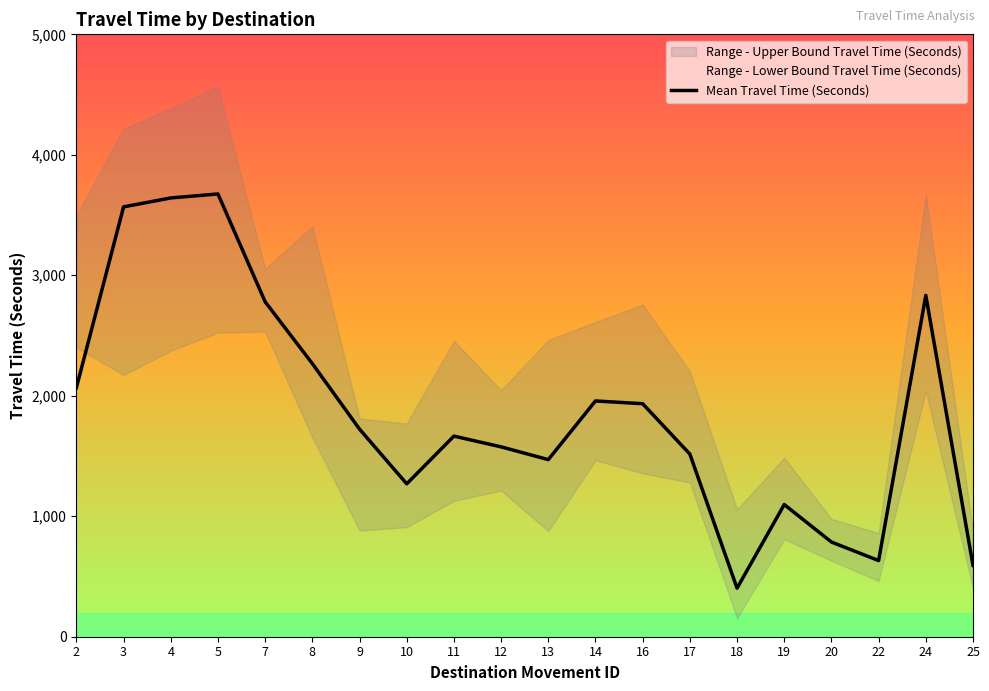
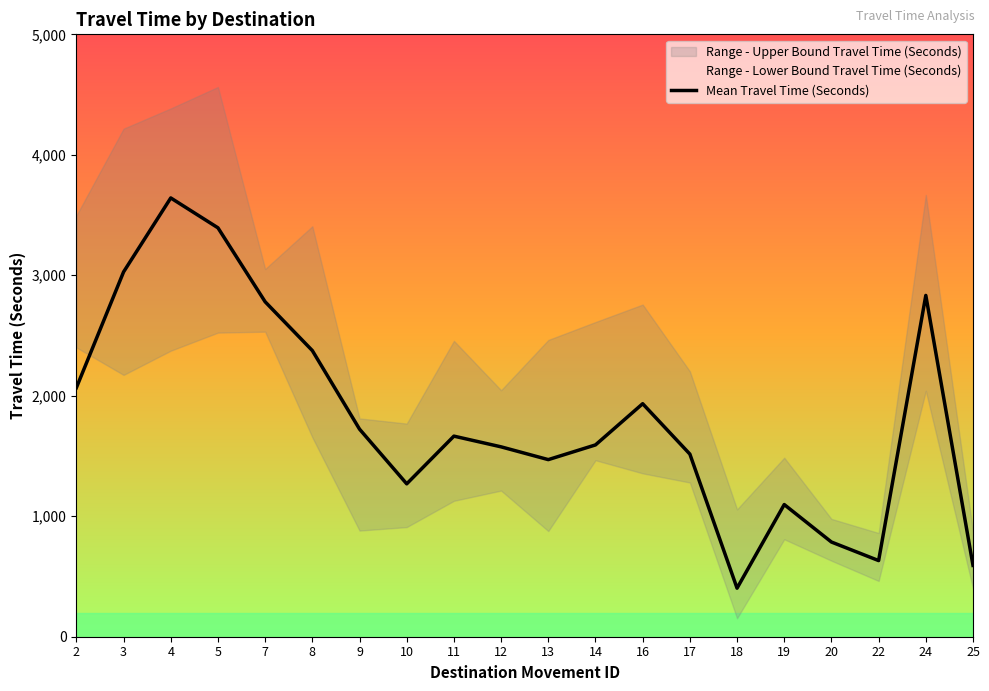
Mean Travel Time (Seconds), 3: 3,570 -> 3,030
Mean Travel Time (Seconds), 5: 3,680 -> 3,390
Mean Travel Time (Seconds), 8: 2,270 -> 2,380
Mean Travel Time (Seconds), 14: 1,960 -> 1,590
